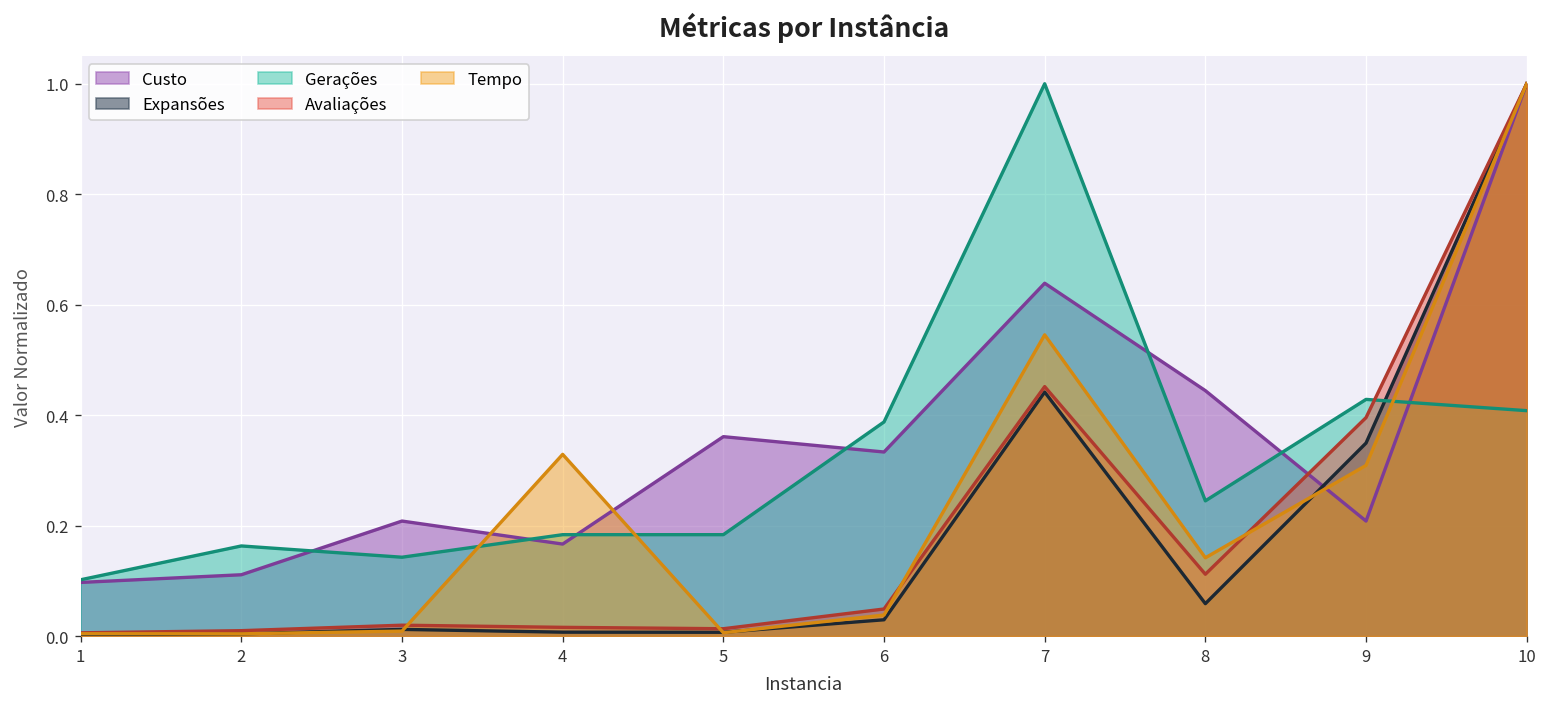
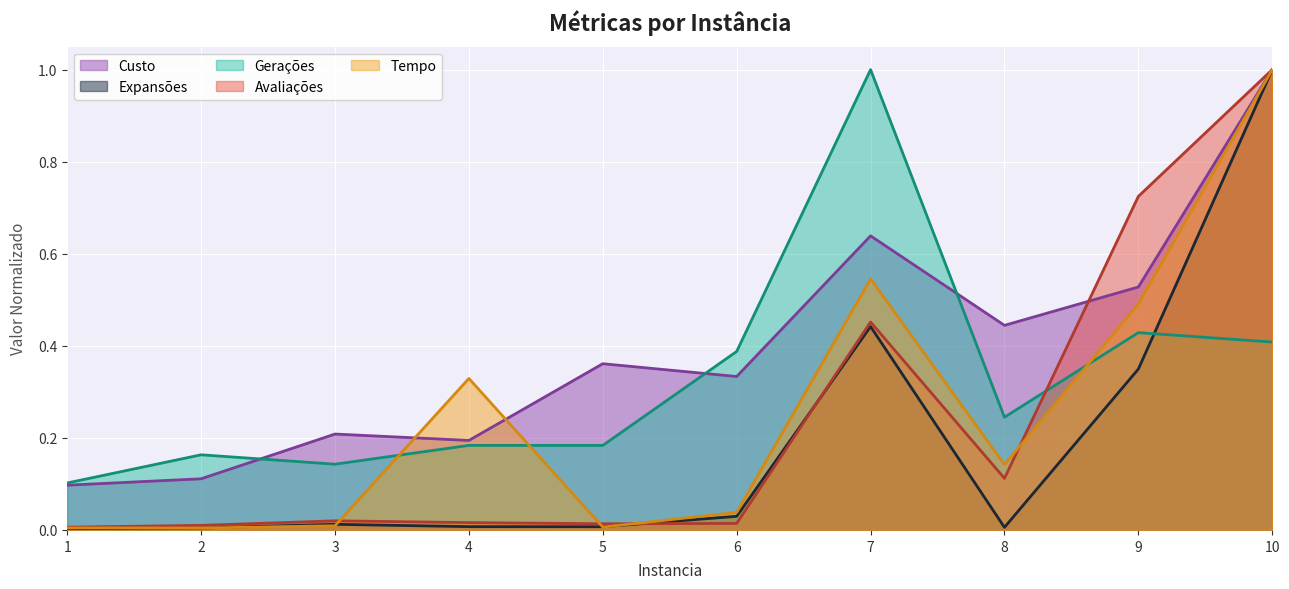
Custo, 4: 0.17 -> 0.19
Avaliações, 6: 0.05 -> 0.01
Expansões, 8: 0.06 -> 0.01
Custo, 9: 0.21 -> 0.53
Avaliações, 9: 0.40 -> 0.72
Tempo, 9: 0.31 -> 0.49
